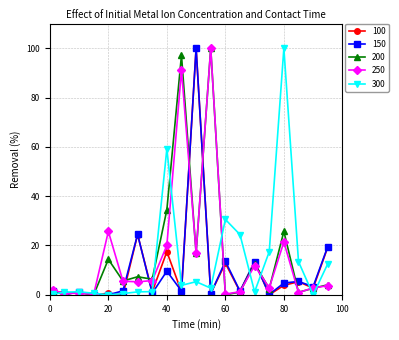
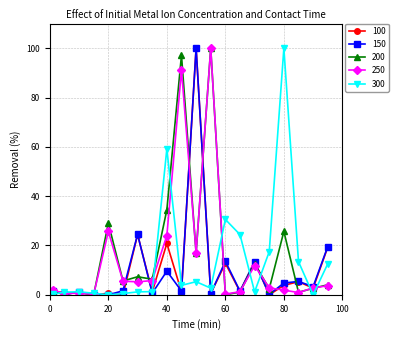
200, 20: 14 -> 29
100, 40: 17 -> 21
250, 40: 20 -> 24
250, 80: 21 -> 2
